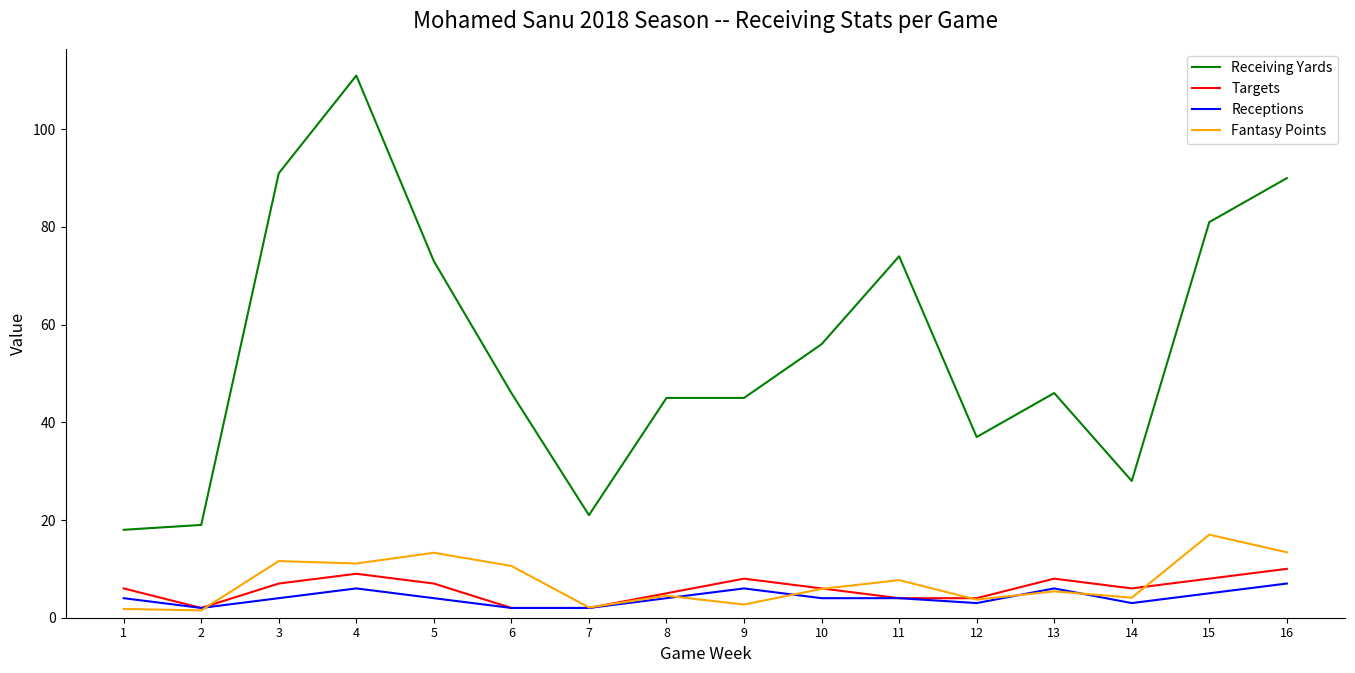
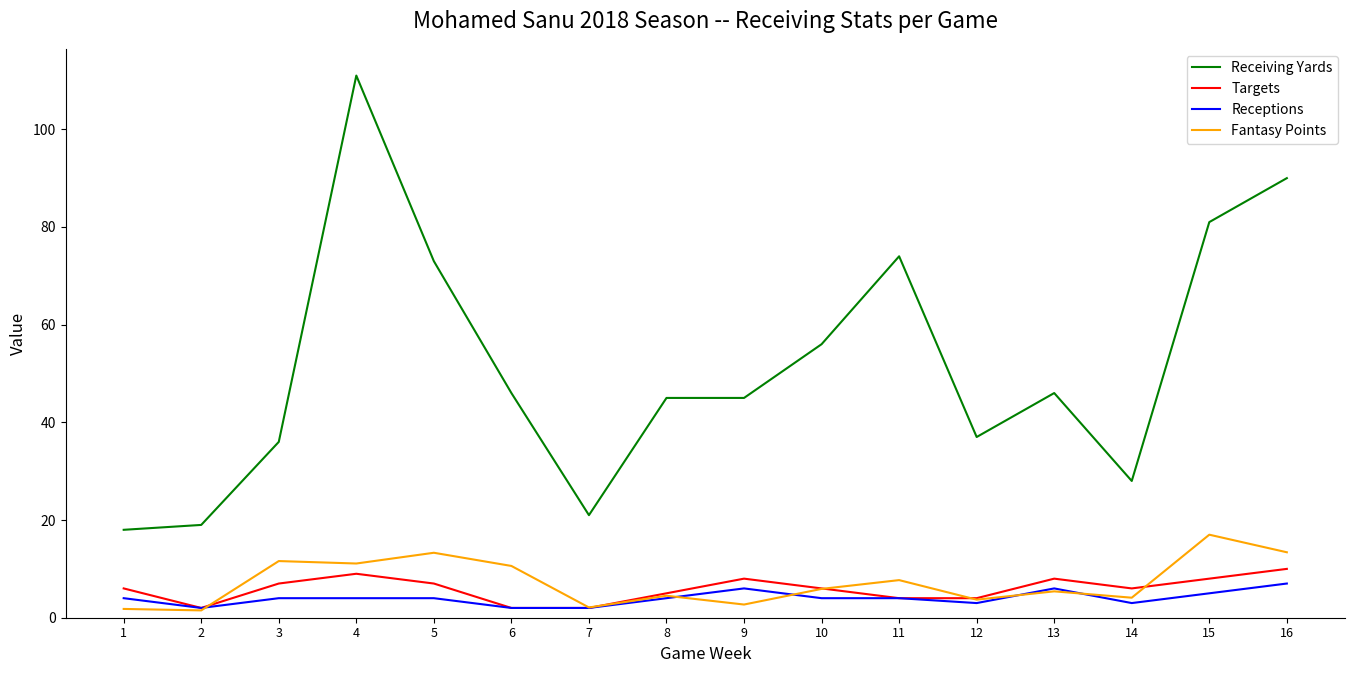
Receiving Yards, 3: 91 -> 36
Receptions, 4: 6 -> 4
